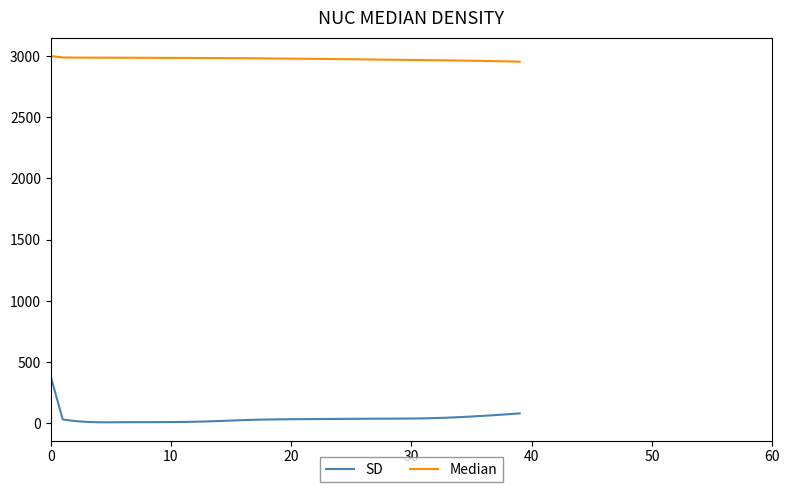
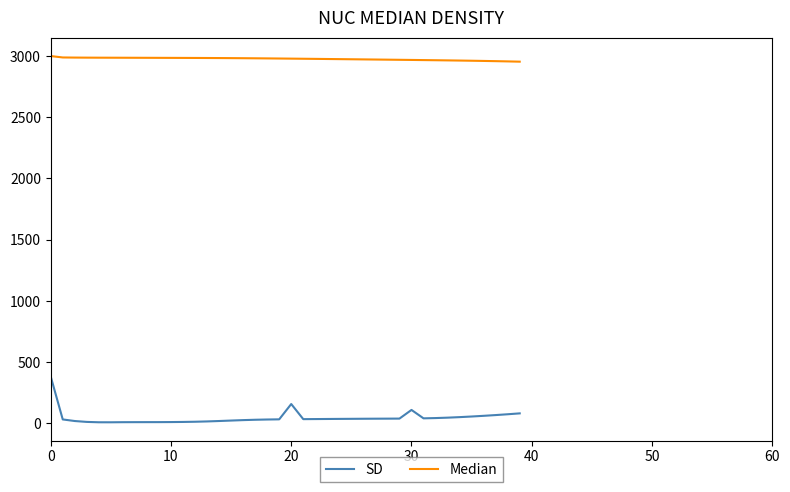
SD, 20: 30 -> 160
SD, 30: 40 -> 110
